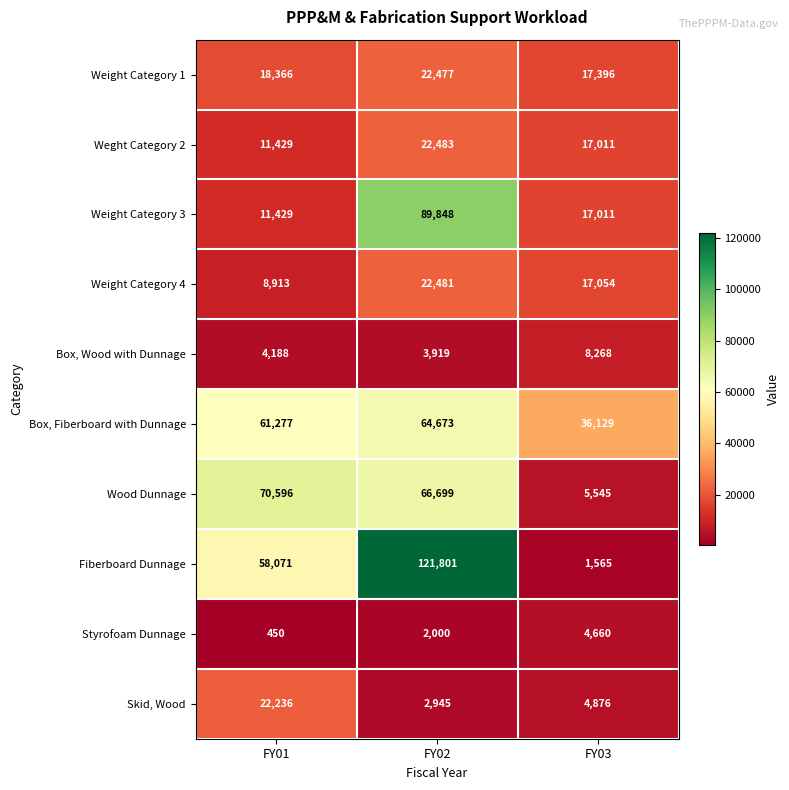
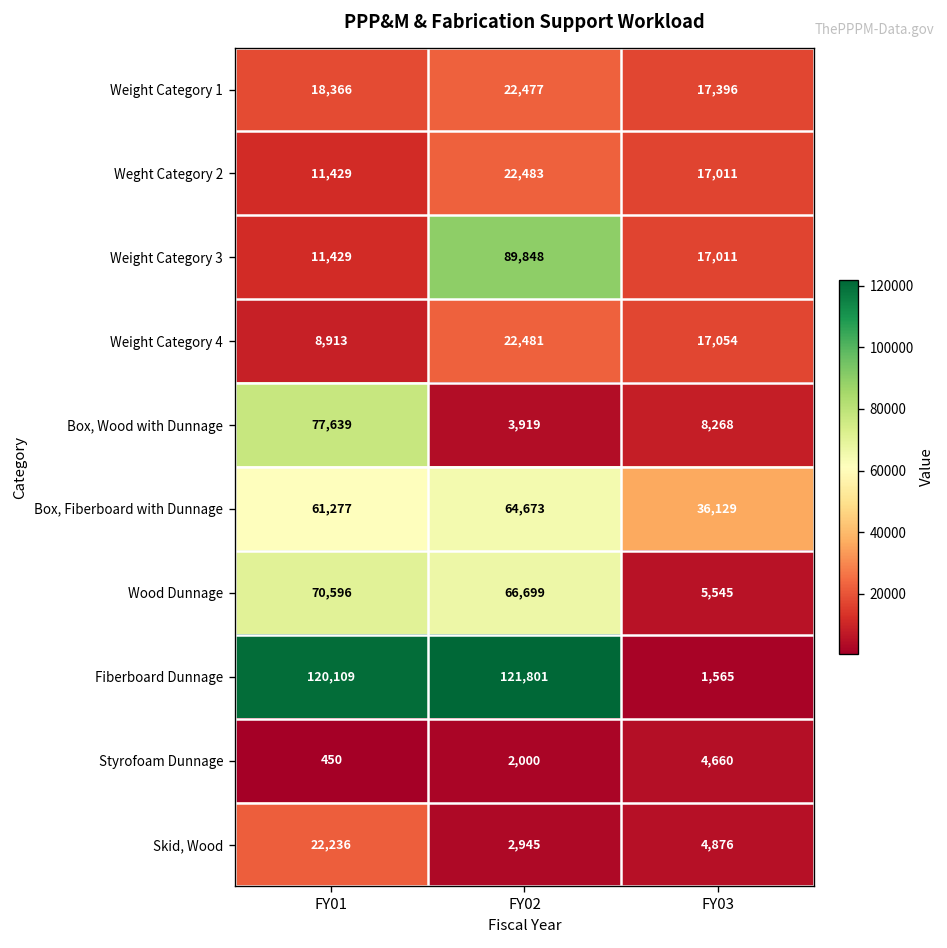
Box, Wood with Dunnage, FY01: 4,188 -> 77,639
Fiberboard Dunnage, FY01: 58,071 -> 120,109
